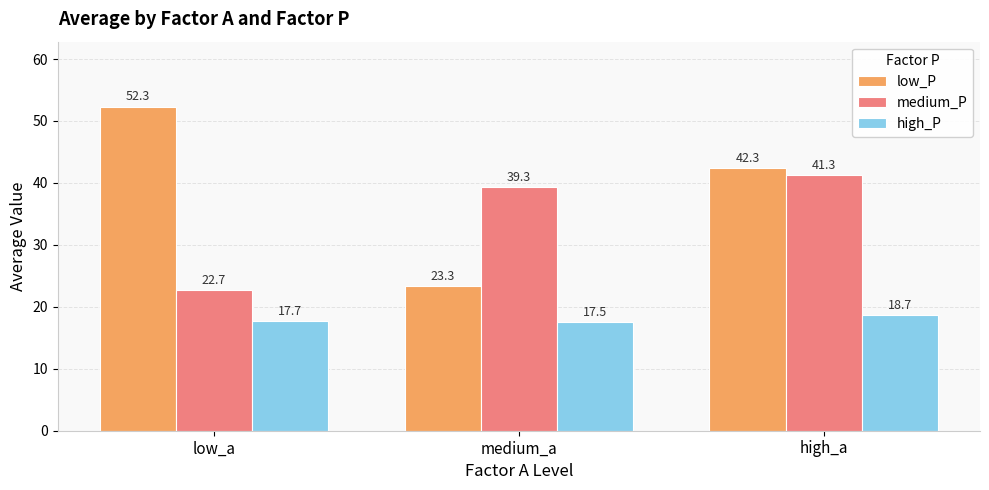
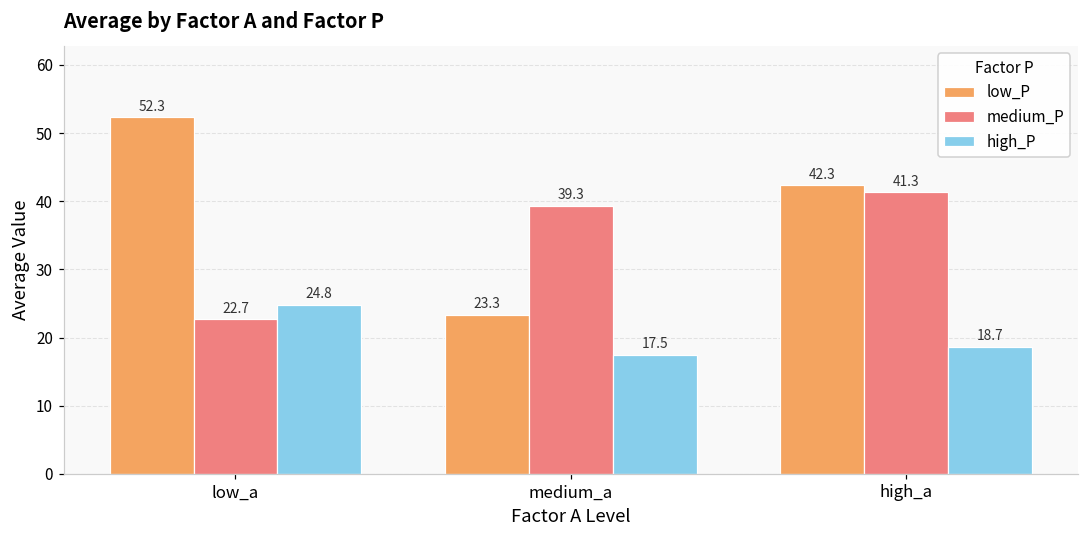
high_P, low_a: 17.7 -> 24.8
